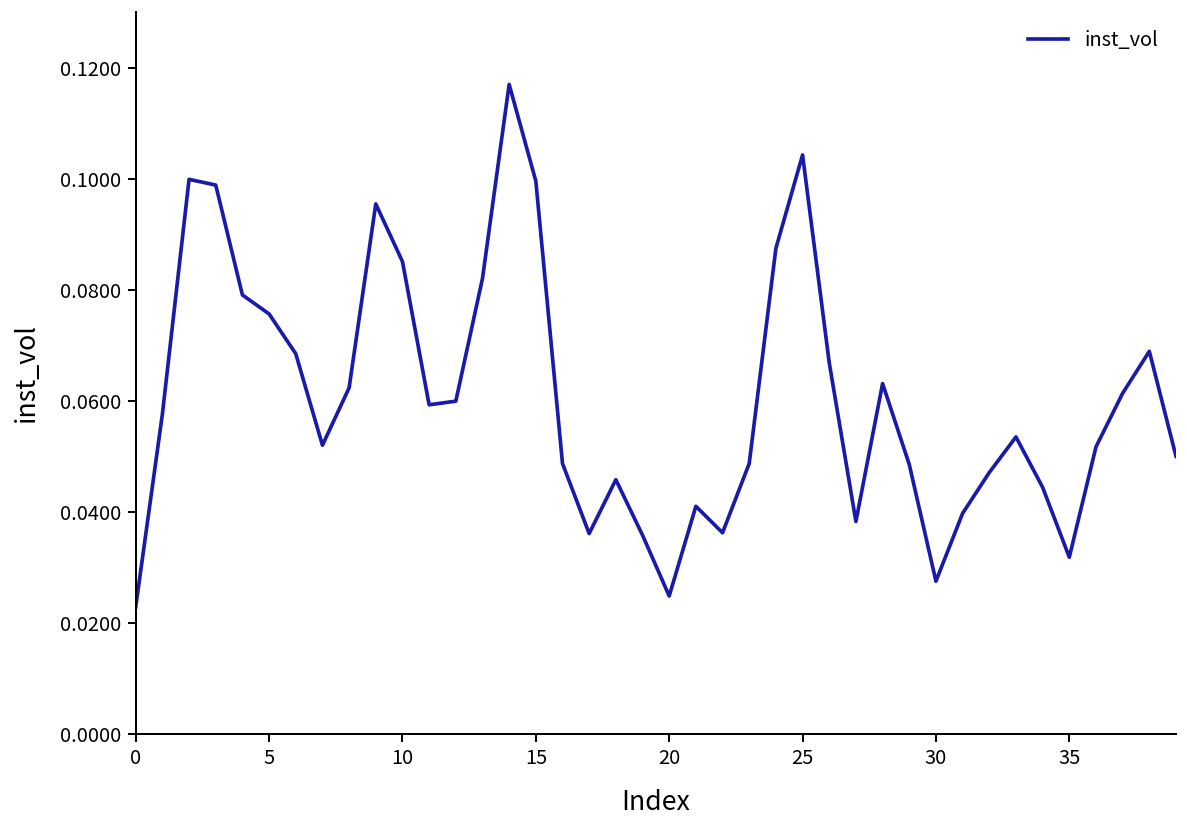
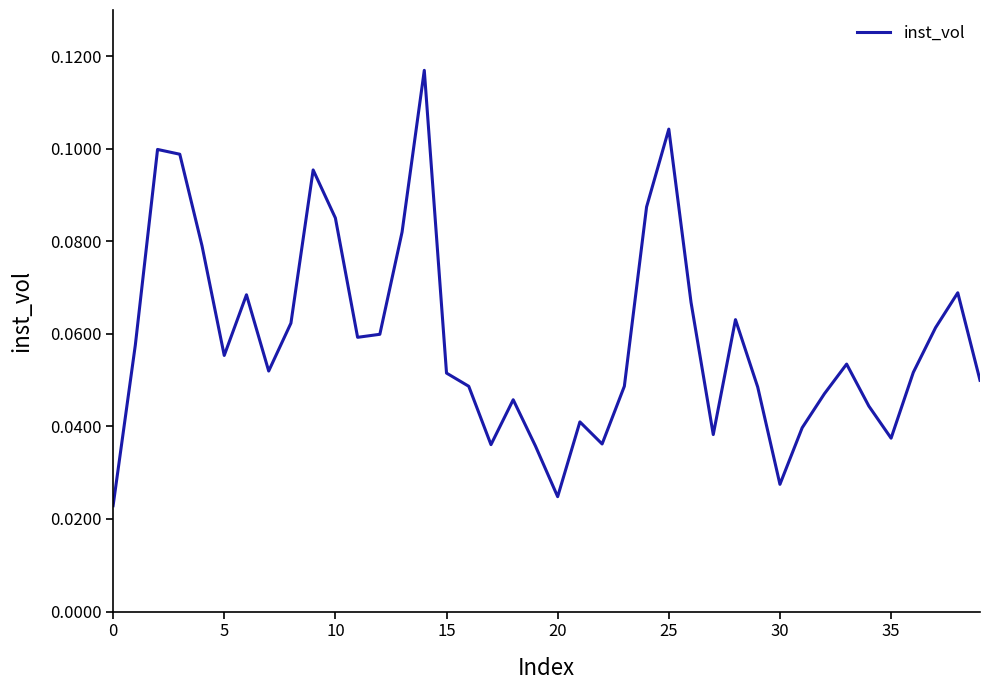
5: 0.076 -> 0.055
15: 0.100 -> 0.052
35: 0.032 -> 0.037
